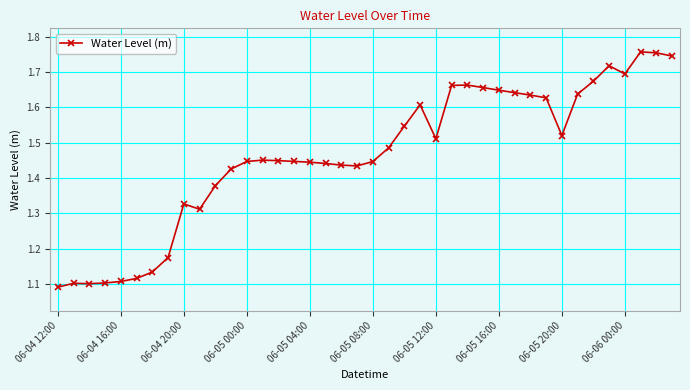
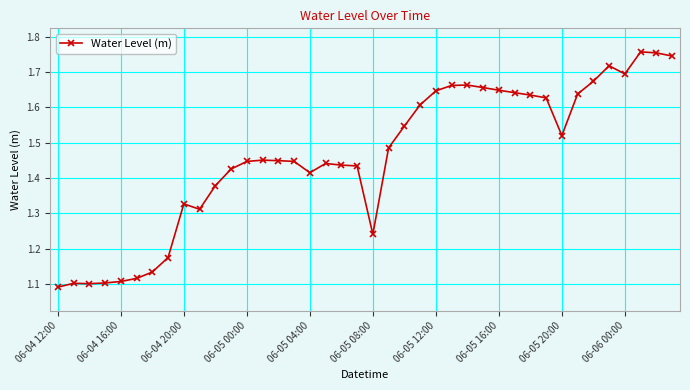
06-05 04:00: 1.45 -> 1.42
06-05 08:00: 1.45 -> 1.24
06-05 12:00: 1.51 -> 1.65
